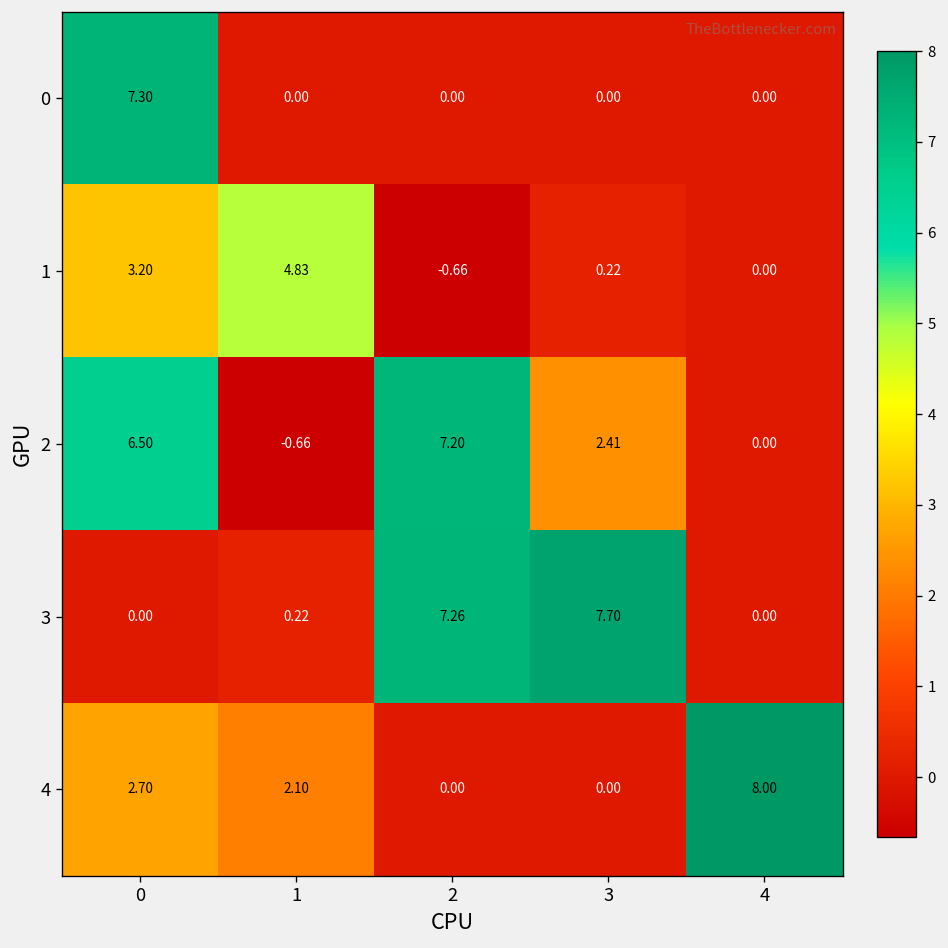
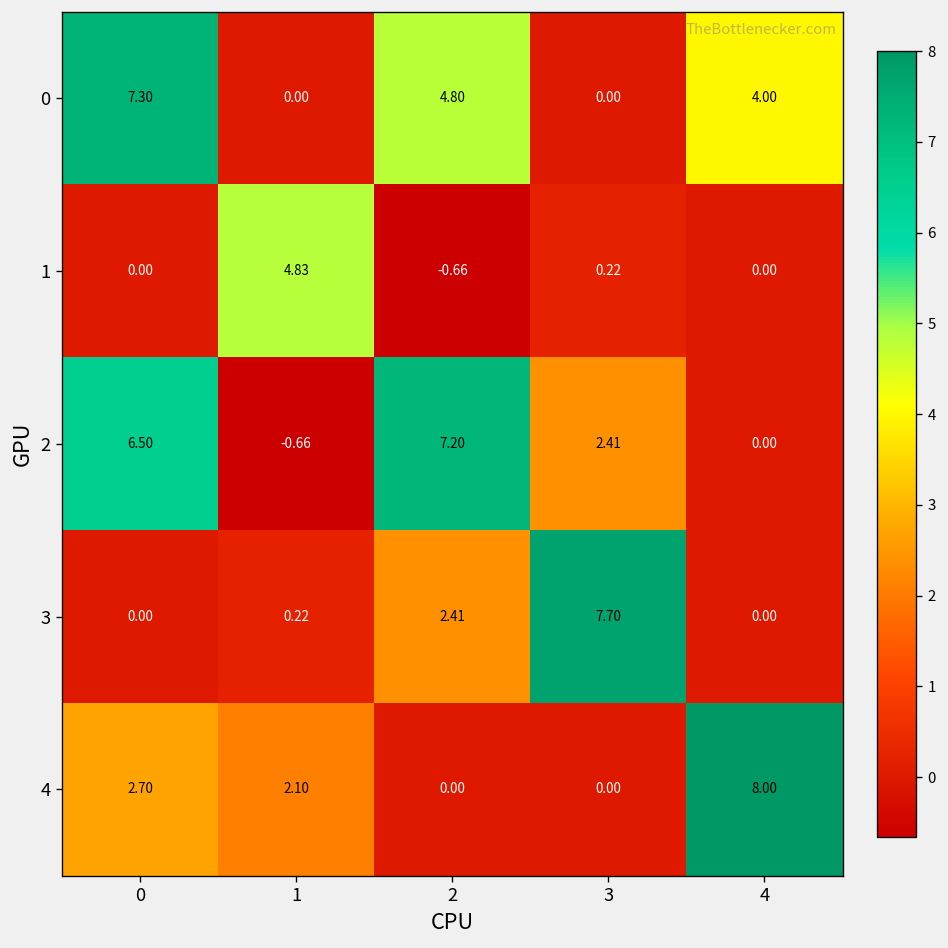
0, 2: 0.00 -> 4.80
0, 4: 0.00 -> 4.00
1, 0: 3.20 -> 0.00
3, 2: 7.26 -> 2.41
